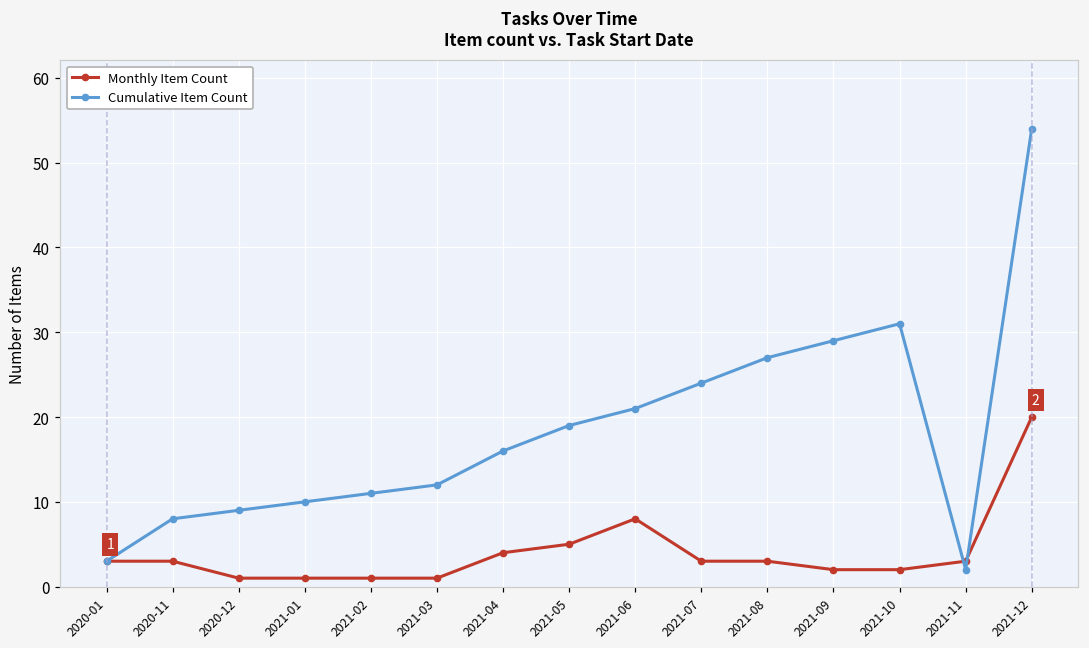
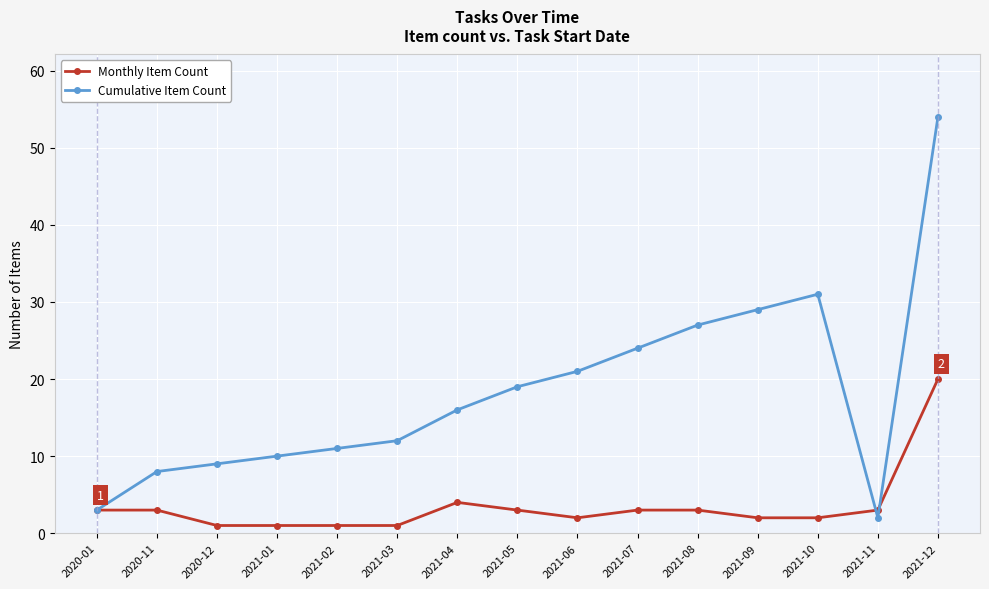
Monthly Item Count, 2021-05: 5 -> 3
Monthly Item Count, 2021-06: 8 -> 2
